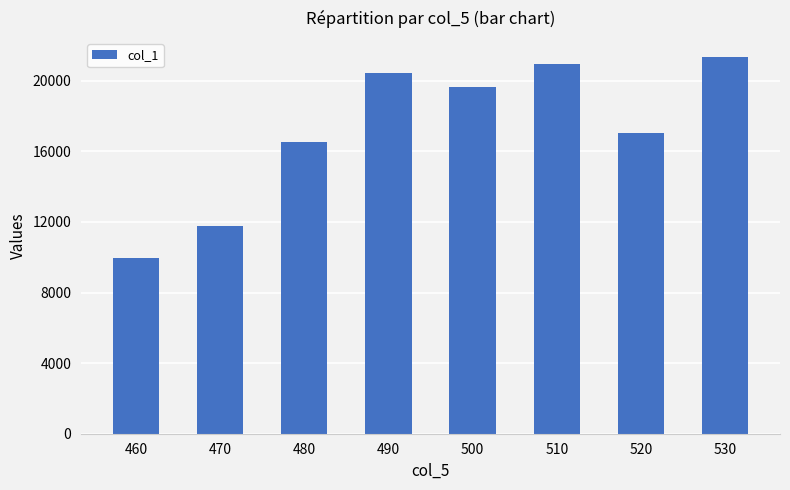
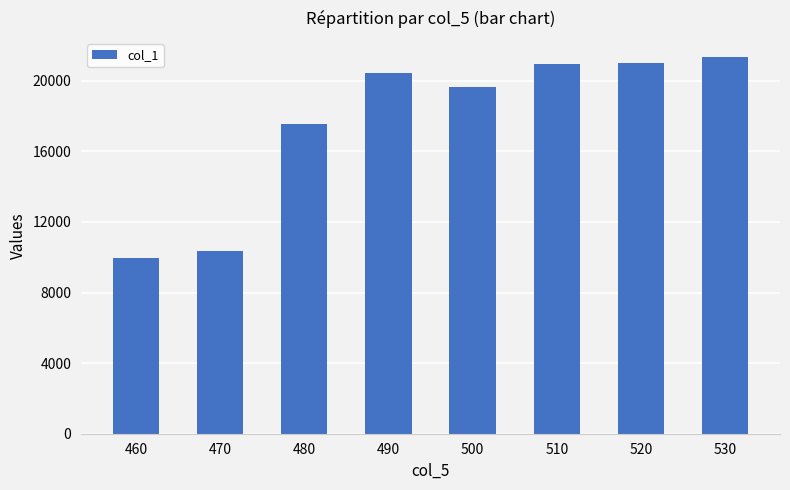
470: 11800 -> 10300
480: 16500 -> 17500
520: 17000 -> 21000
